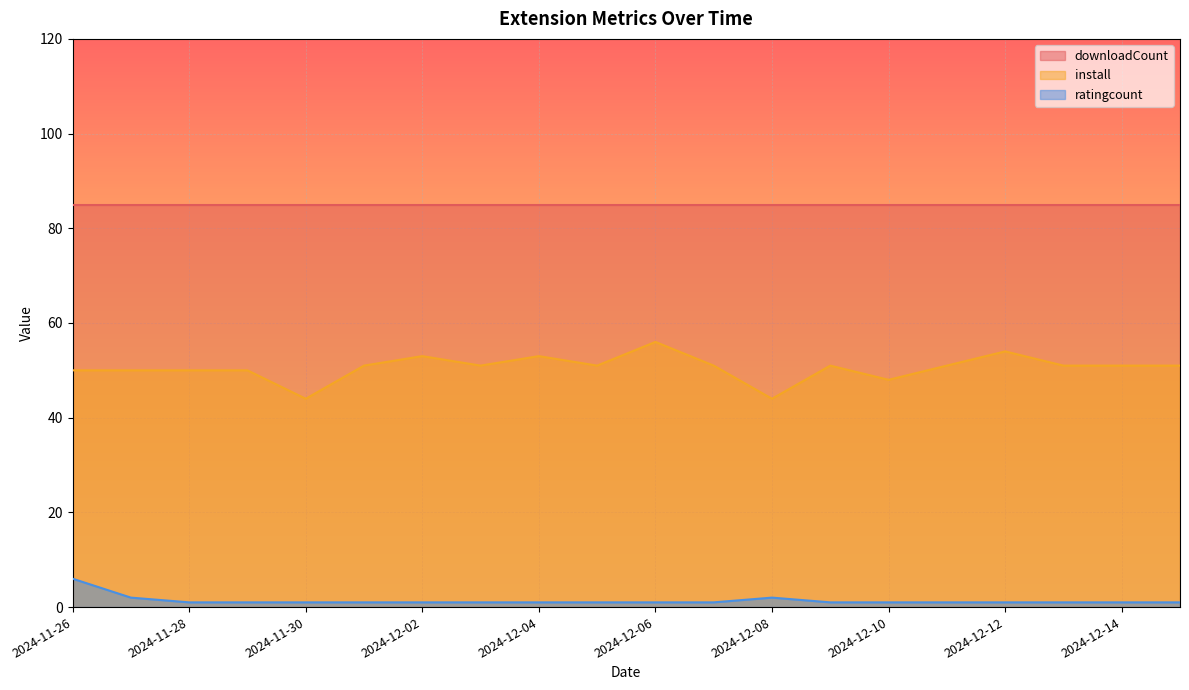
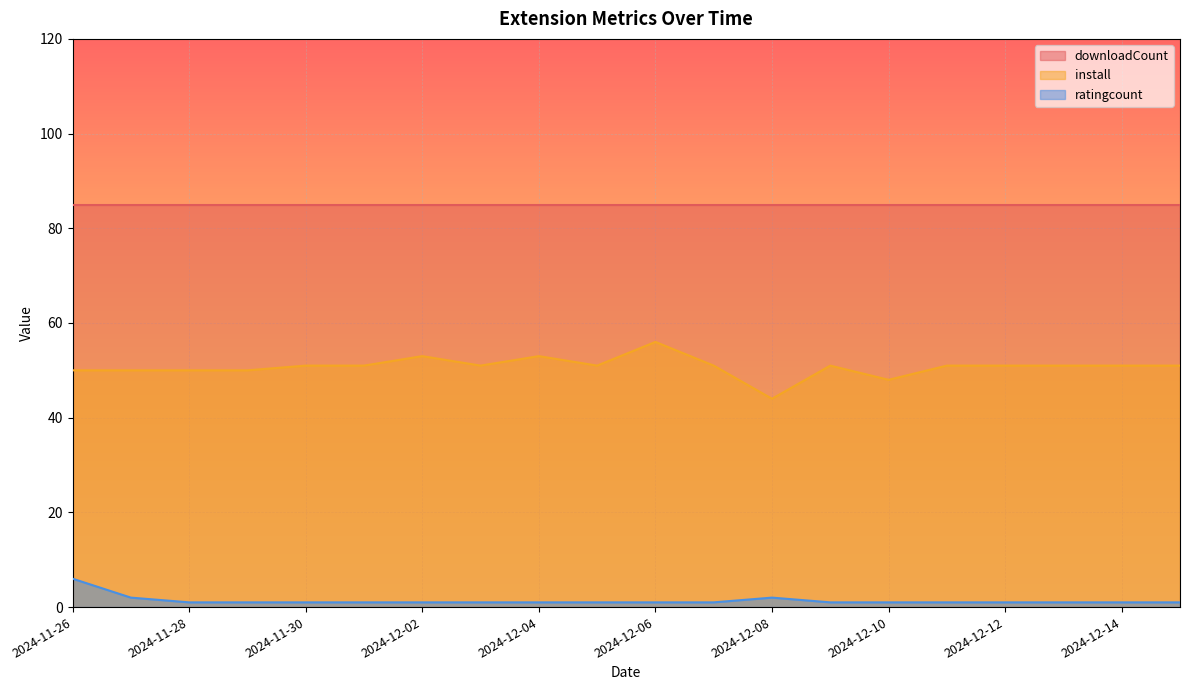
install, 2024-11-30: 44 -> 51
install, 2024-12-12: 54 -> 51
